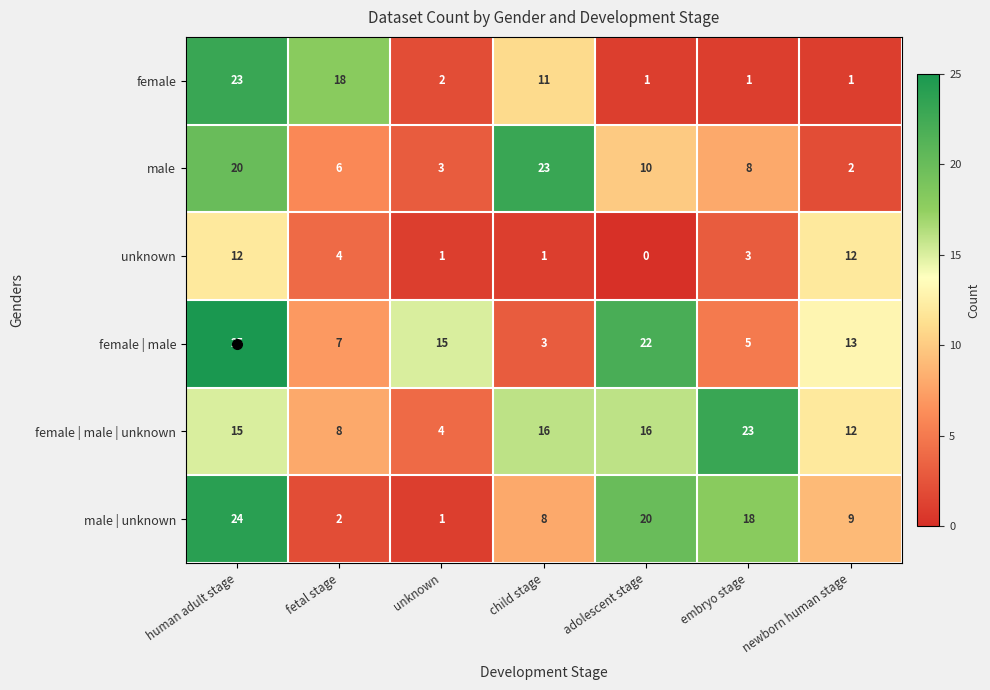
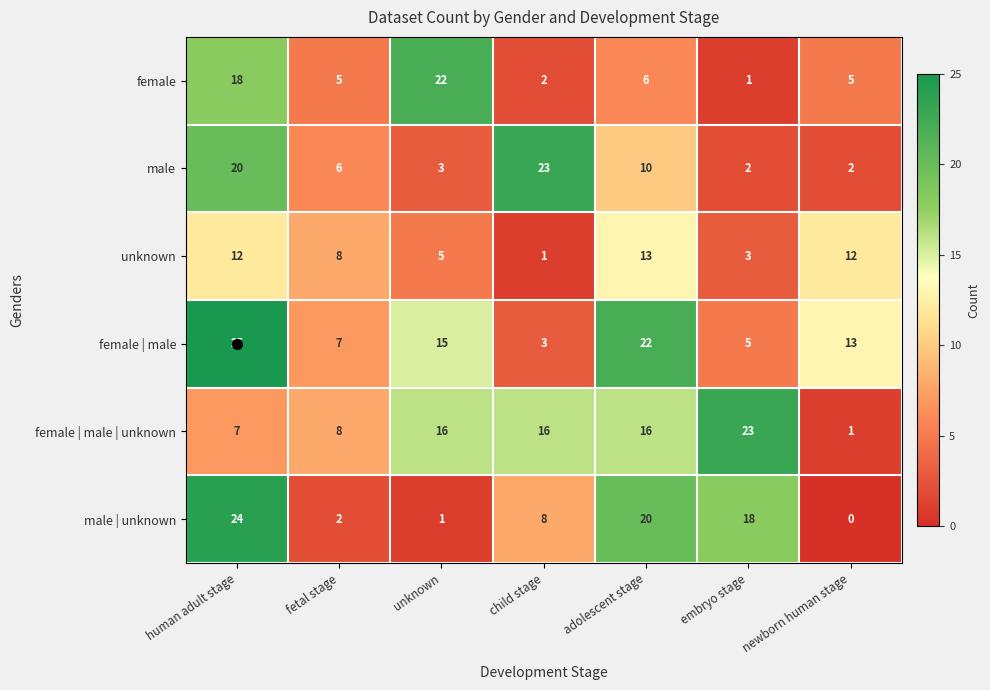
female, human adult stage: 23 -> 18
female, fetal stage: 18 -> 5
female, unknown: 2 -> 22
female, child stage: 11 -> 2
female, adolescent stage: 1 -> 6
female, newborn human stage: 1 -> 5
male, embryo stage: 8 -> 2
unknown, fetal stage: 4 -> 8
unknown, unknown: 1 -> 5
unknown, adolescent stage: 0 -> 13
female | male | unknown, human adult stage: 15 -> 7
female | male | unknown, unknown: 4 -> 16
female | male | unknown, newborn human stage: 12 -> 1
male | unknown, newborn human stage: 9 -> 0
